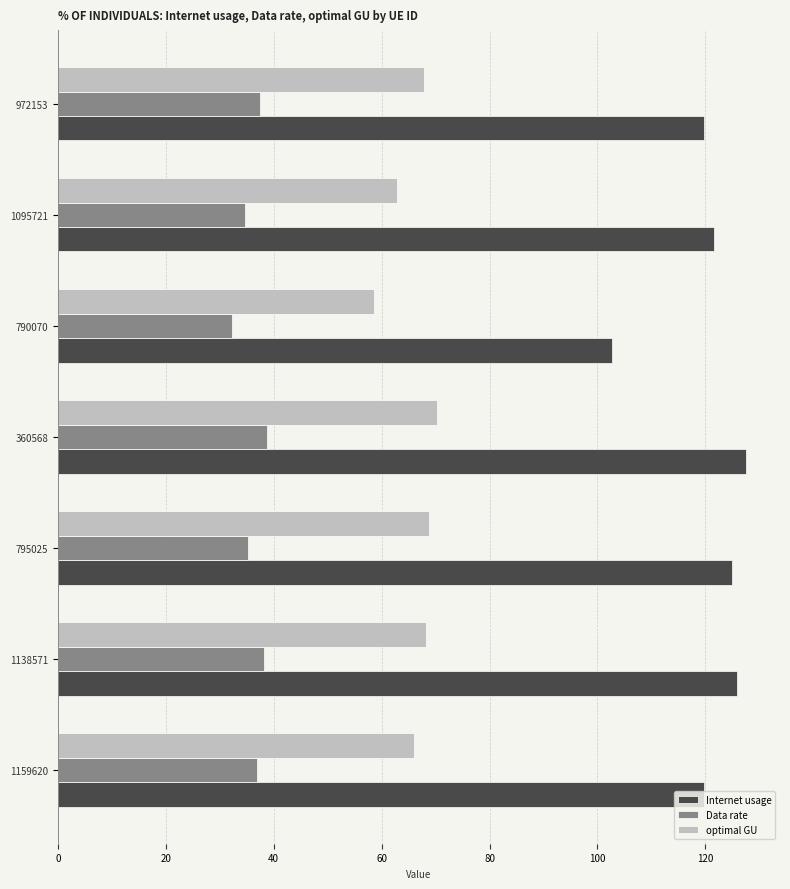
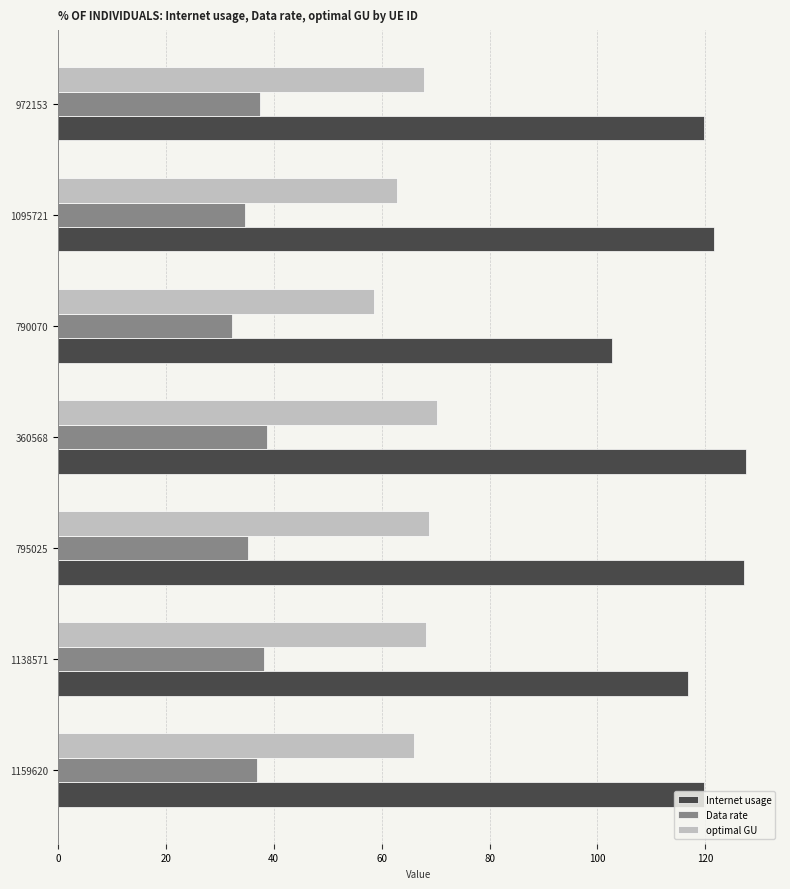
Internet usage, 795025: 125 -> 127
Internet usage, 1138571: 126 -> 117
